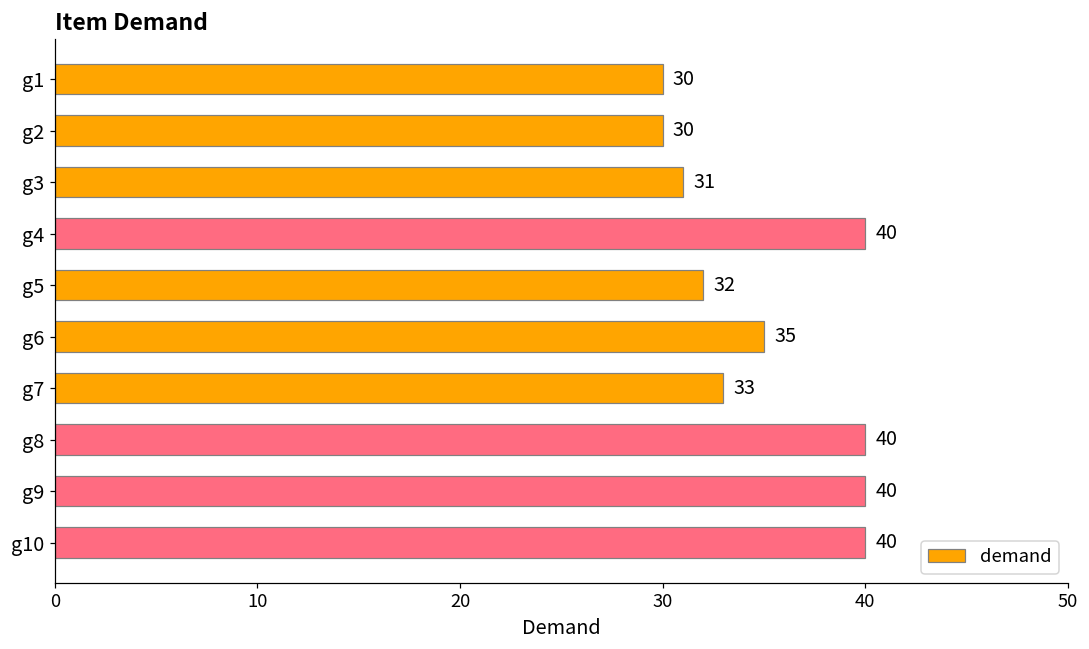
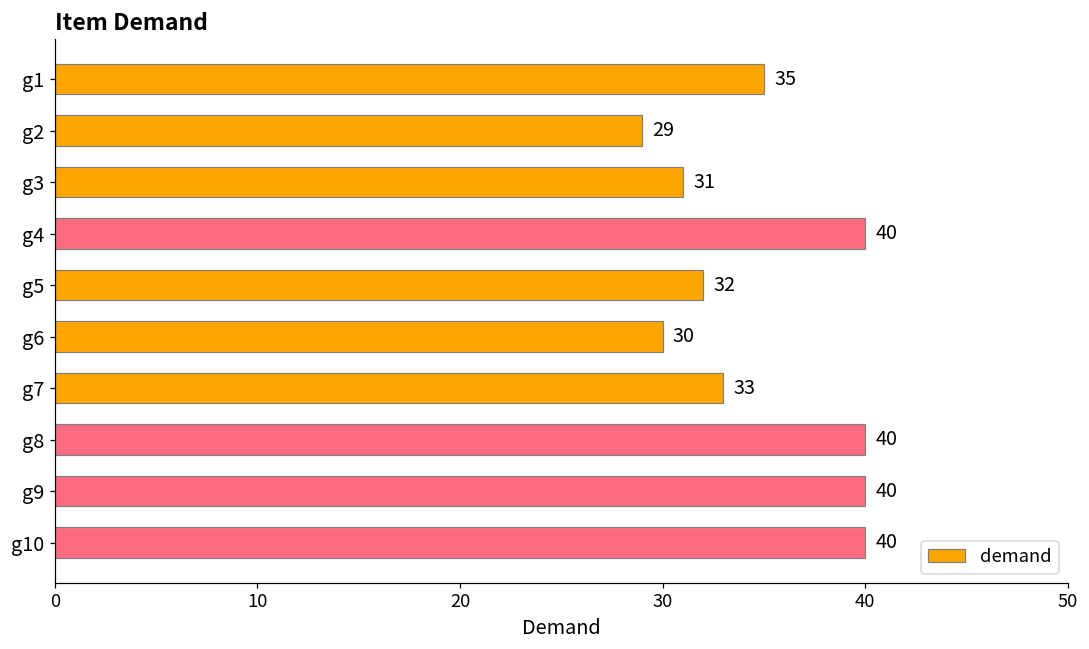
g1: 30 -> 35
g2: 30 -> 29
g6: 35 -> 30
